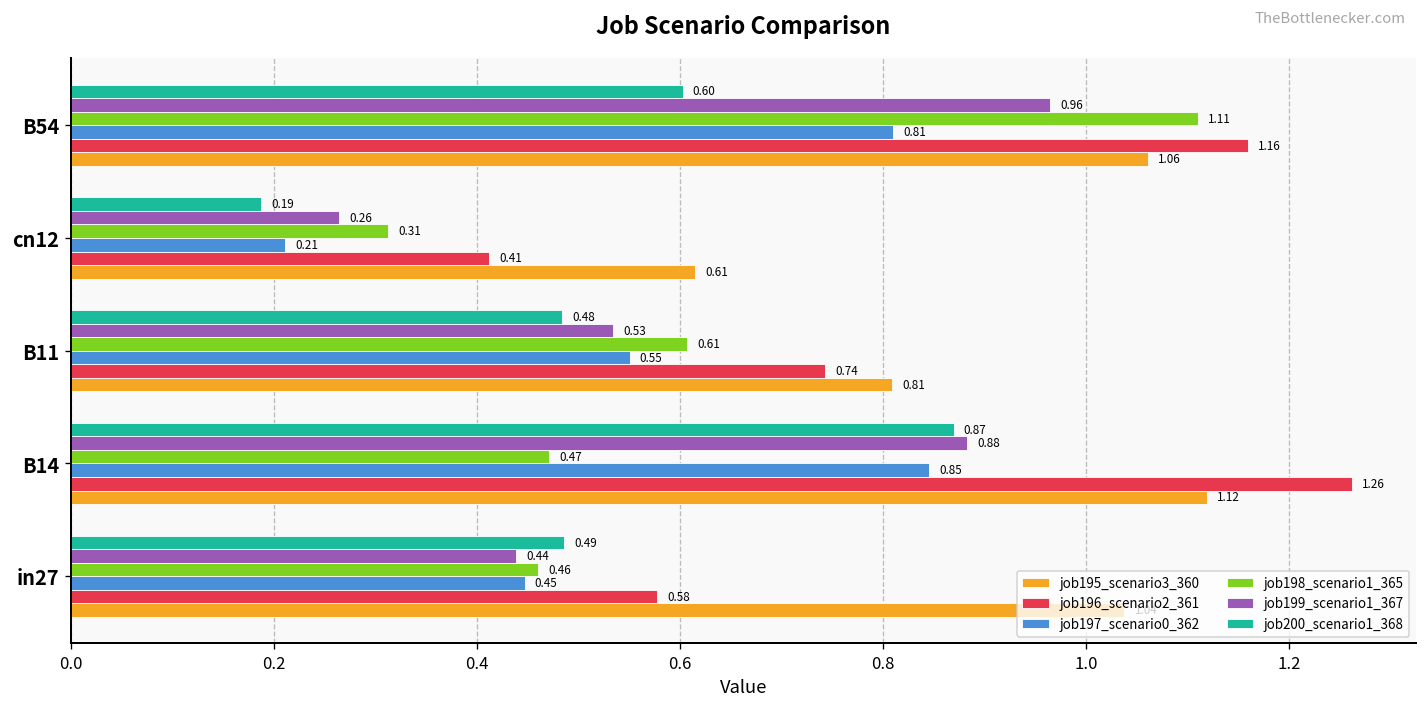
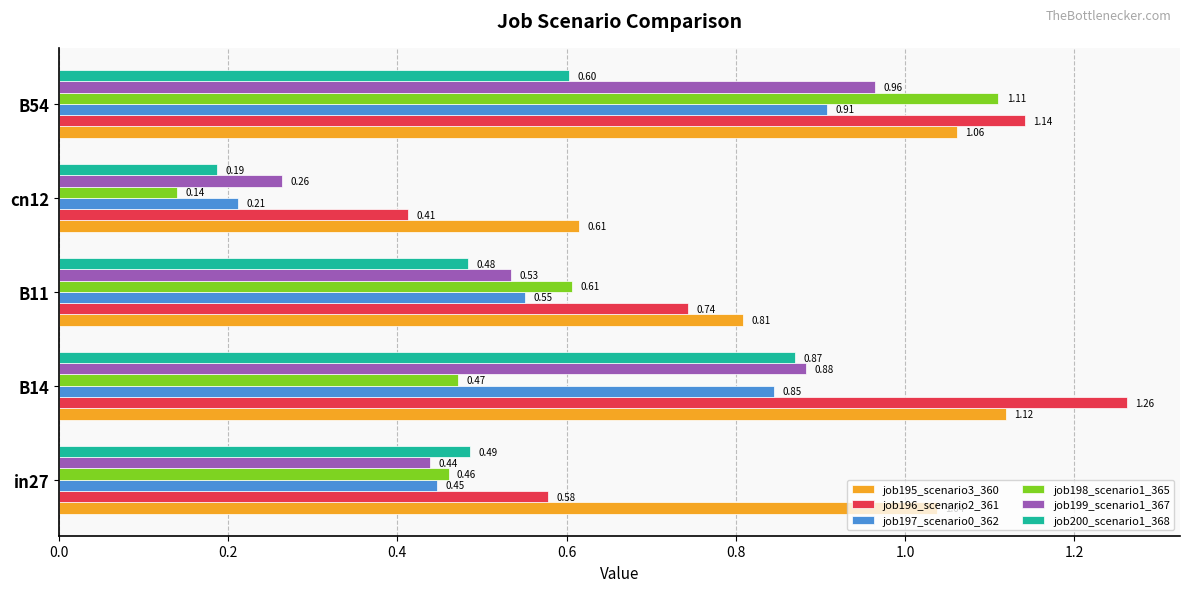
job197_scenario0_362, B54: 0.81 -> 0.91
job196_scenario2_361, B54: 1.16 -> 1.14
job198_scenario1_365, cn12: 0.31 -> 0.14
